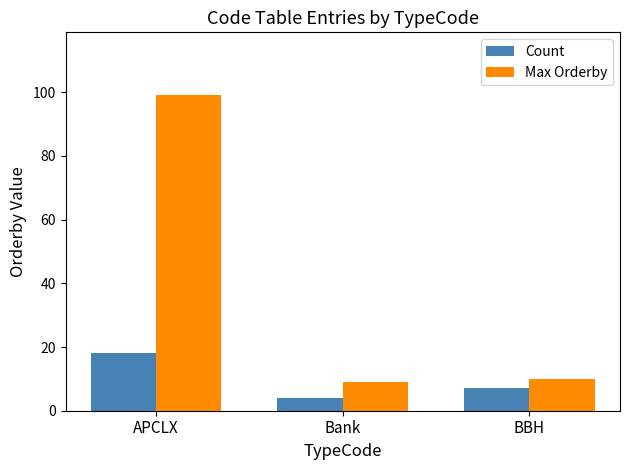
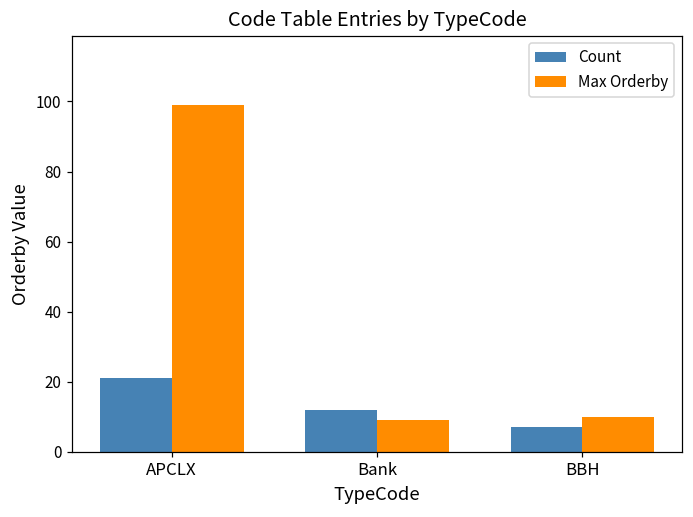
Count, APCLX: 18 -> 21
Count, Bank: 4 -> 12
